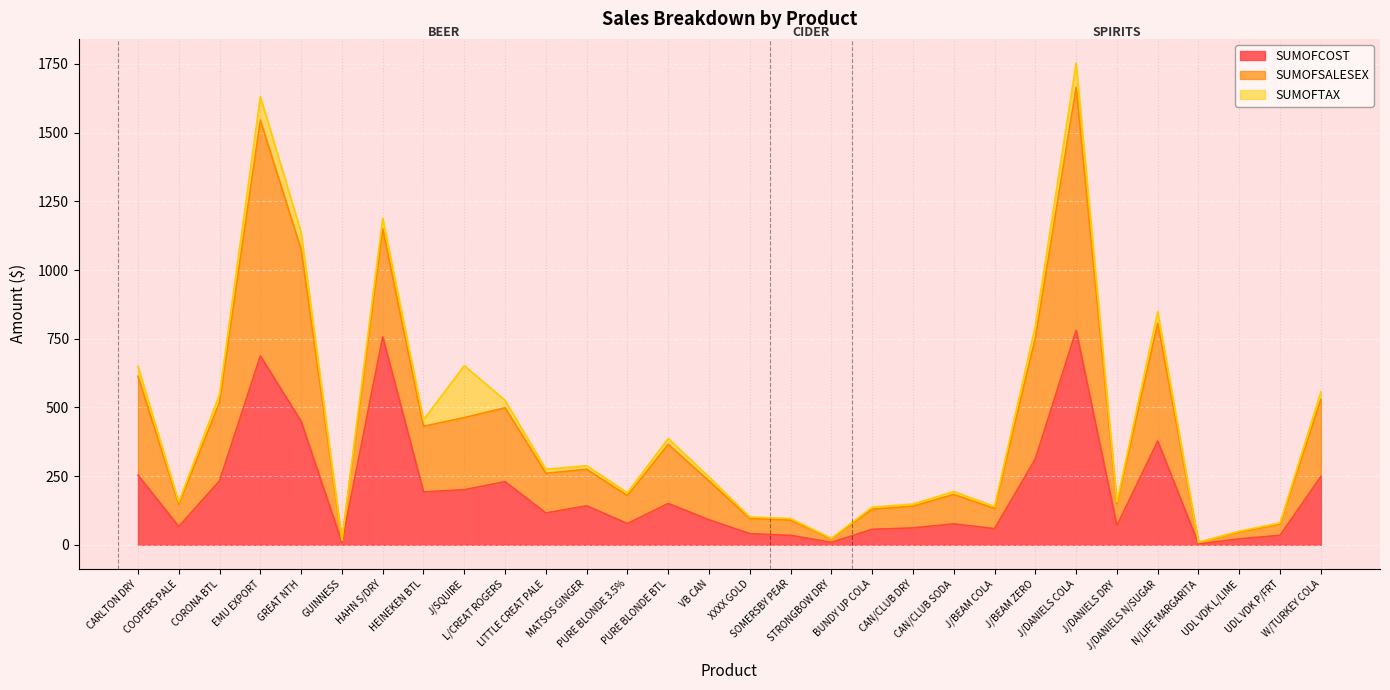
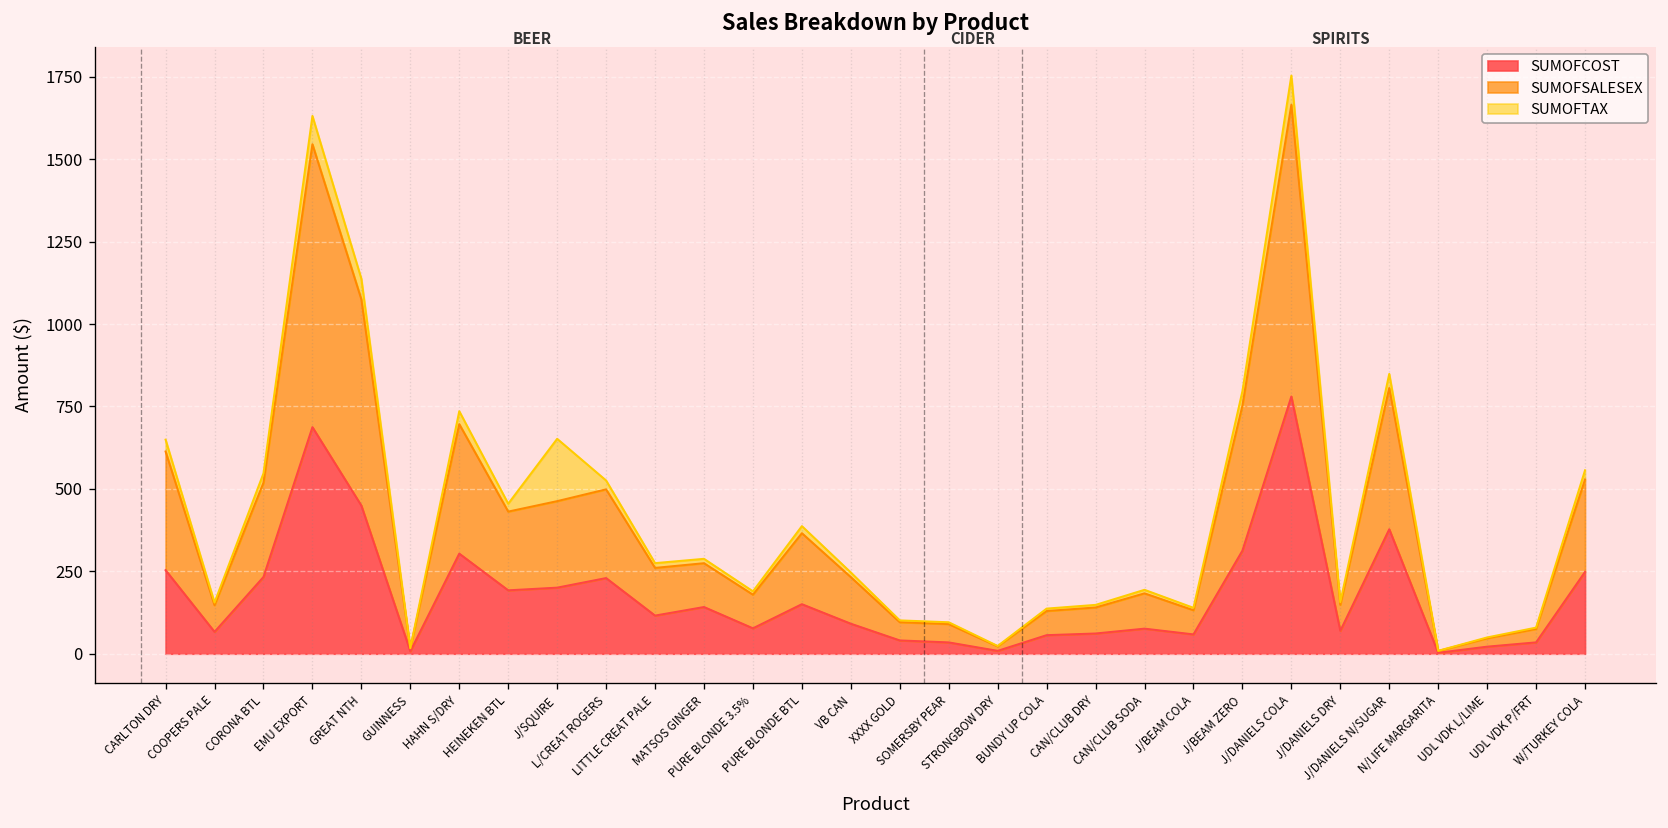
SUMOFCOST, HAHN S/DRY: 760 -> 300
